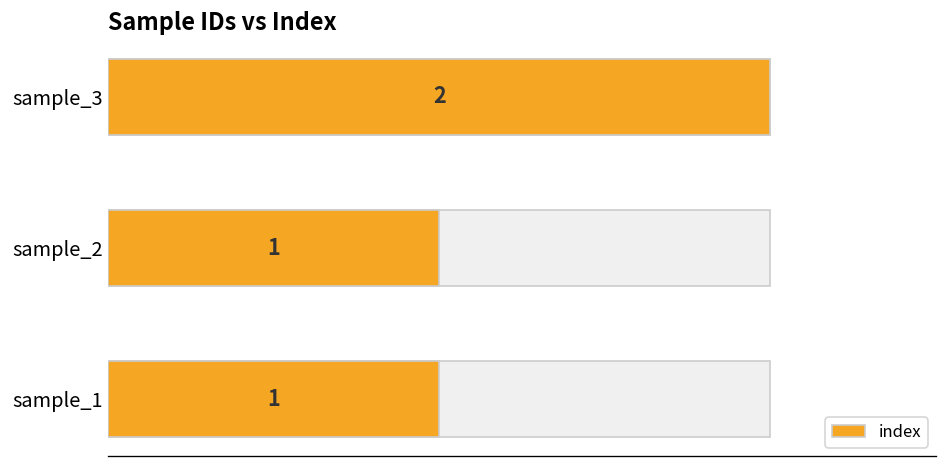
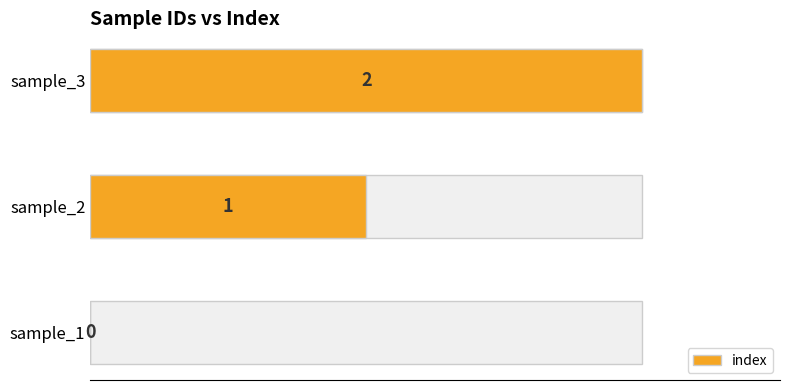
index, sample_1: 1 -> 0
